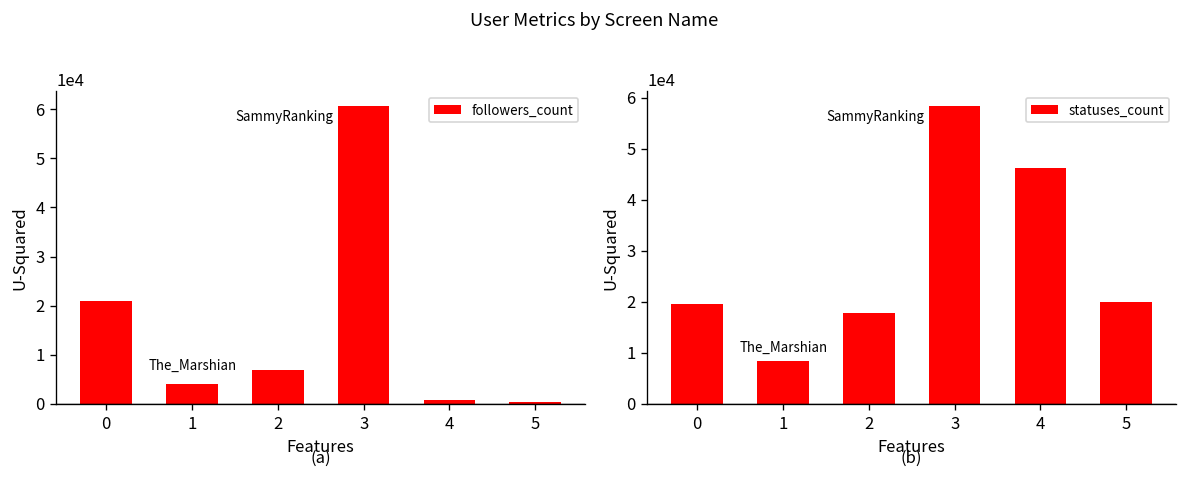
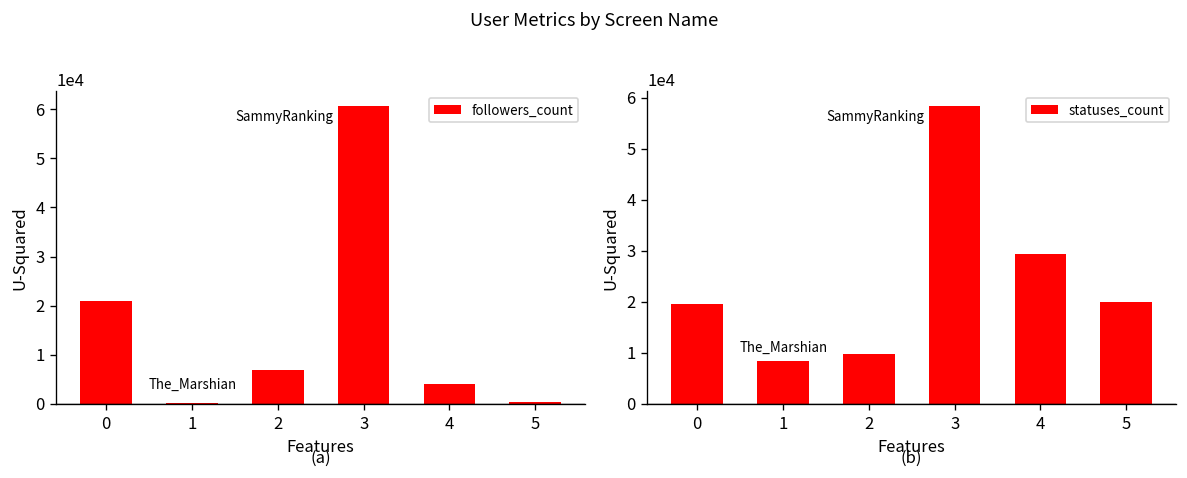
(a), 1: 4000 -> 0
(a), 4: 1000 -> 4000
(b), 2: 18000 -> 10000
(b), 4: 46000 -> 29000
